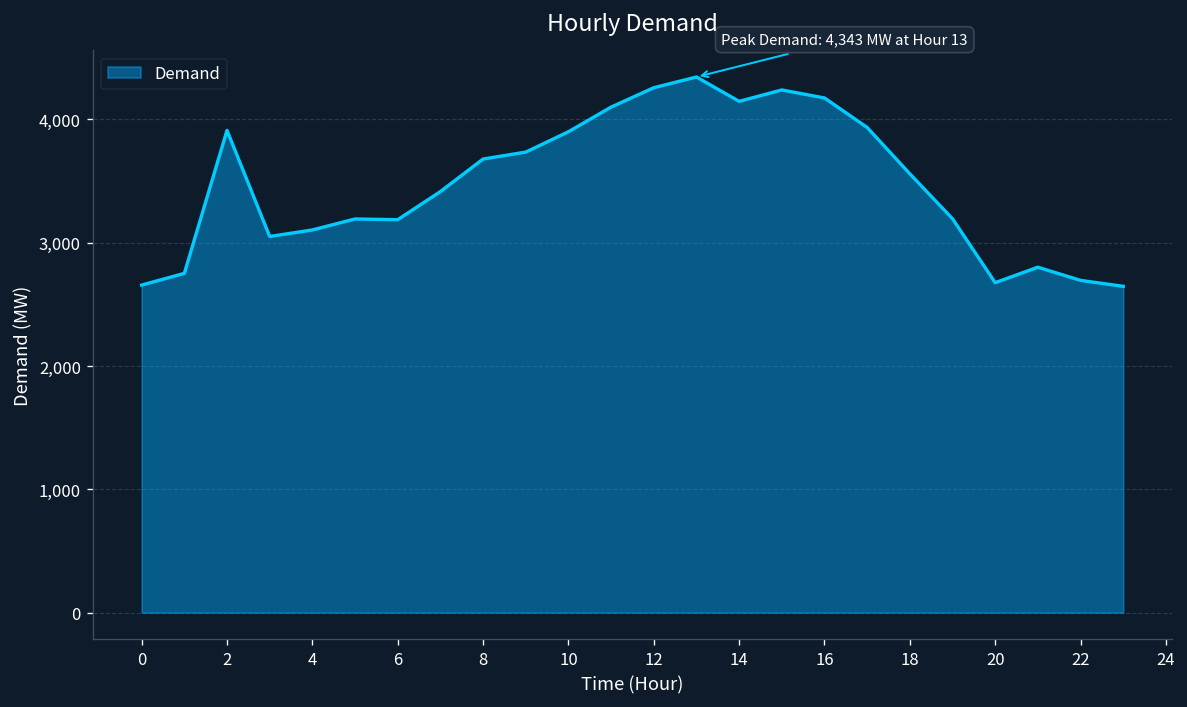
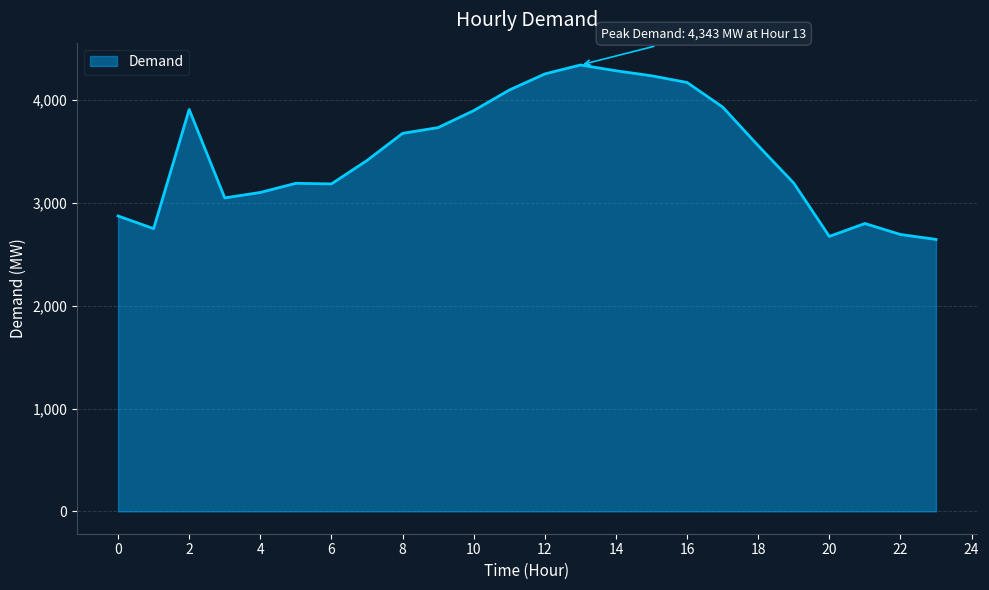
0: 2,660 -> 2,870
14: 4,150 -> 4,290
